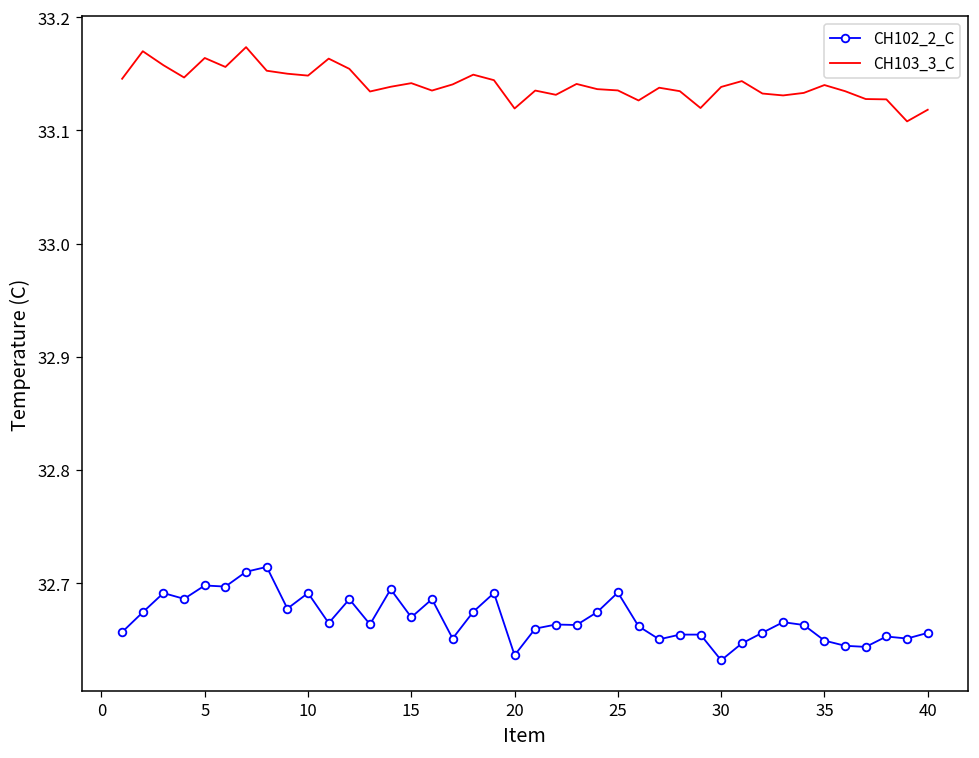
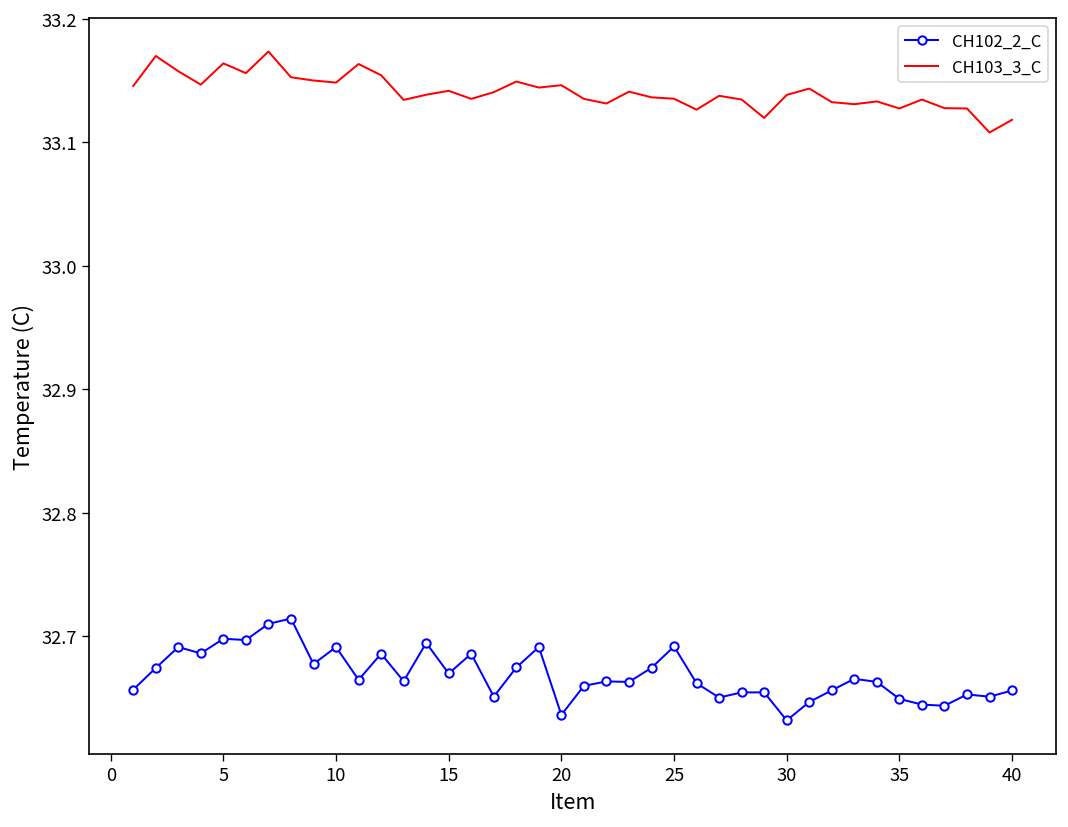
CH103_3_C, 20: 33.119 -> 33.146
CH103_3_C, 35: 33.140 -> 33.127
